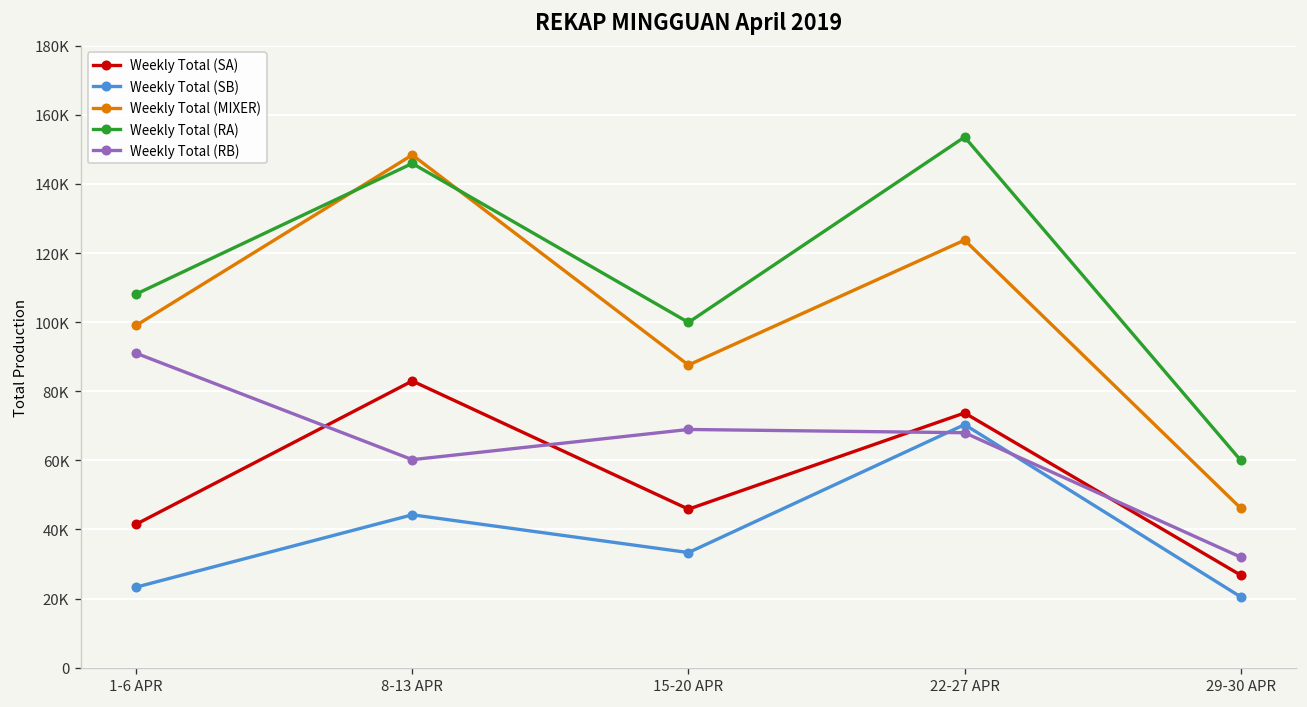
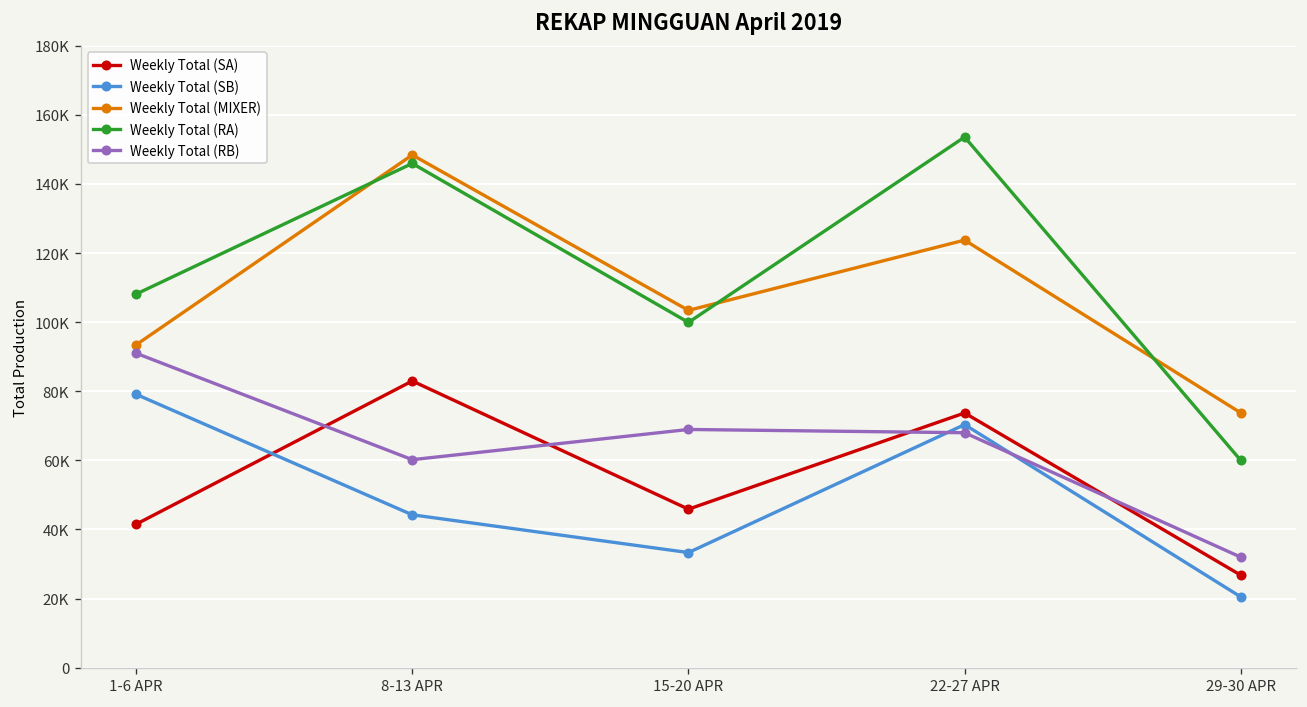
Weekly Total (SB), 1-6 APR: 23000 -> 79000
Weekly Total (MIXER), 1-6 APR: 99000 -> 93000
Weekly Total (MIXER), 15-20 APR: 88000 -> 103000
Weekly Total (MIXER), 29-30 APR: 46000 -> 74000
